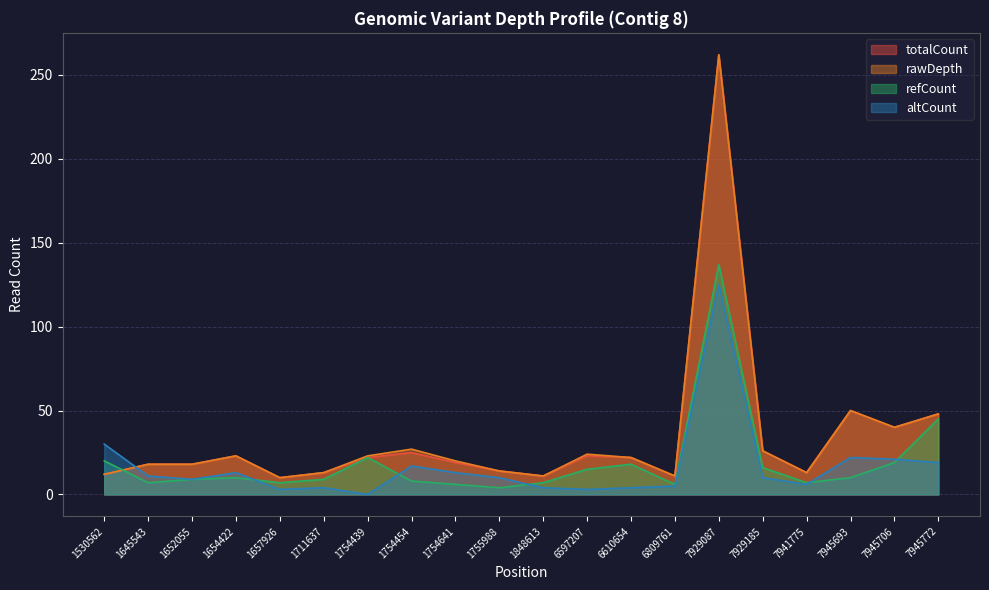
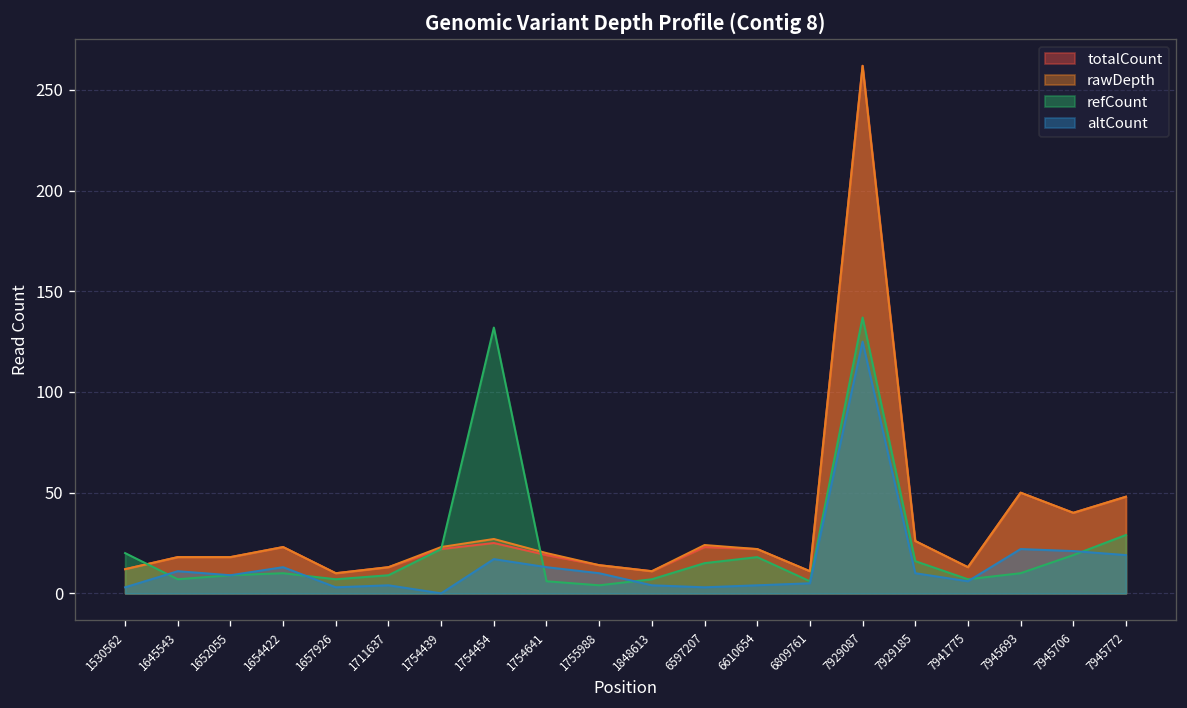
altCount, 1530562: 30 -> 3
refCount, 1754454: 8 -> 132
refCount, 7945772: 45 -> 29
